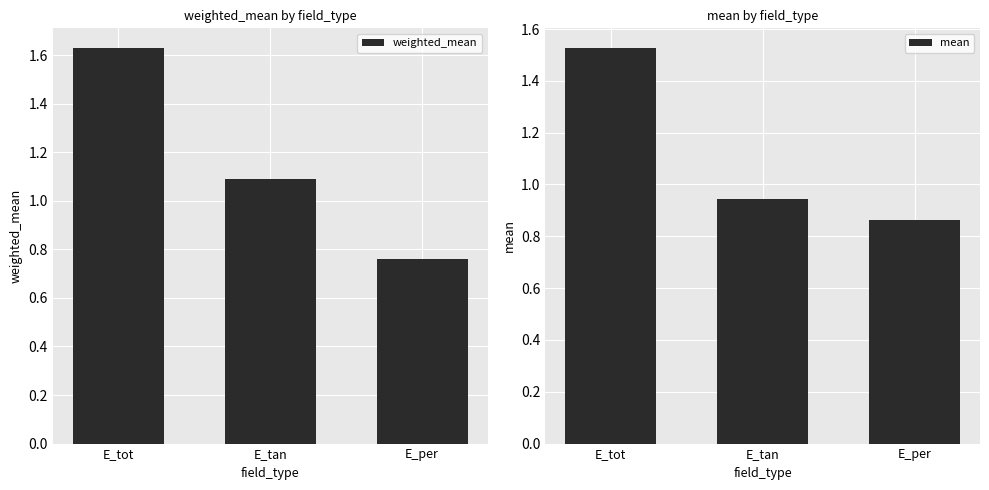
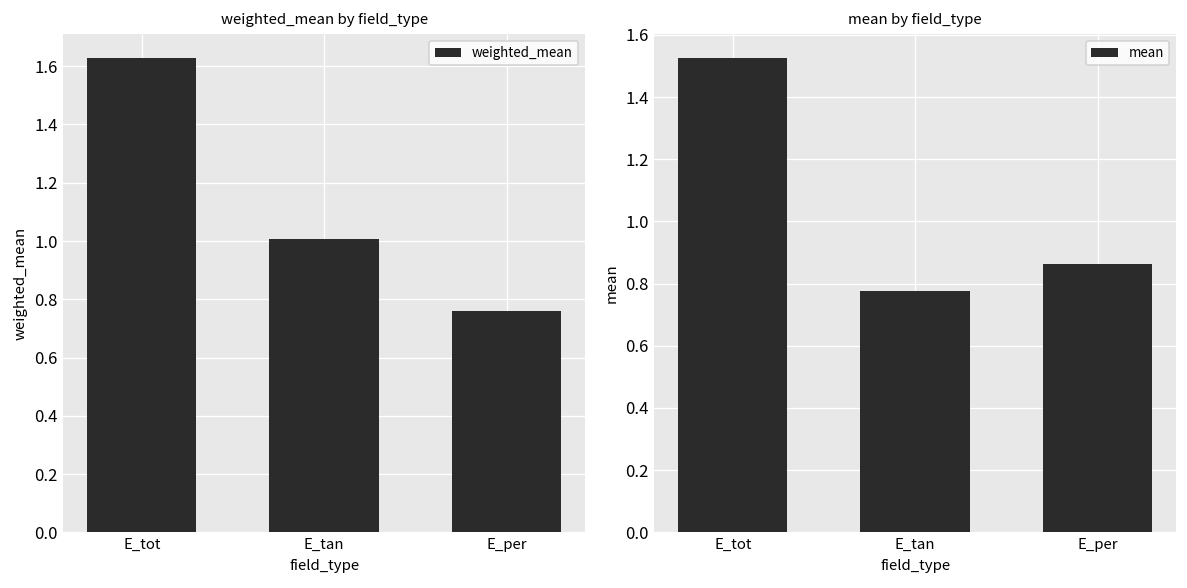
weighted_mean by field_type, E_tan: 1.09 -> 1.01
mean by field_type, E_tan: 0.94 -> 0.77
